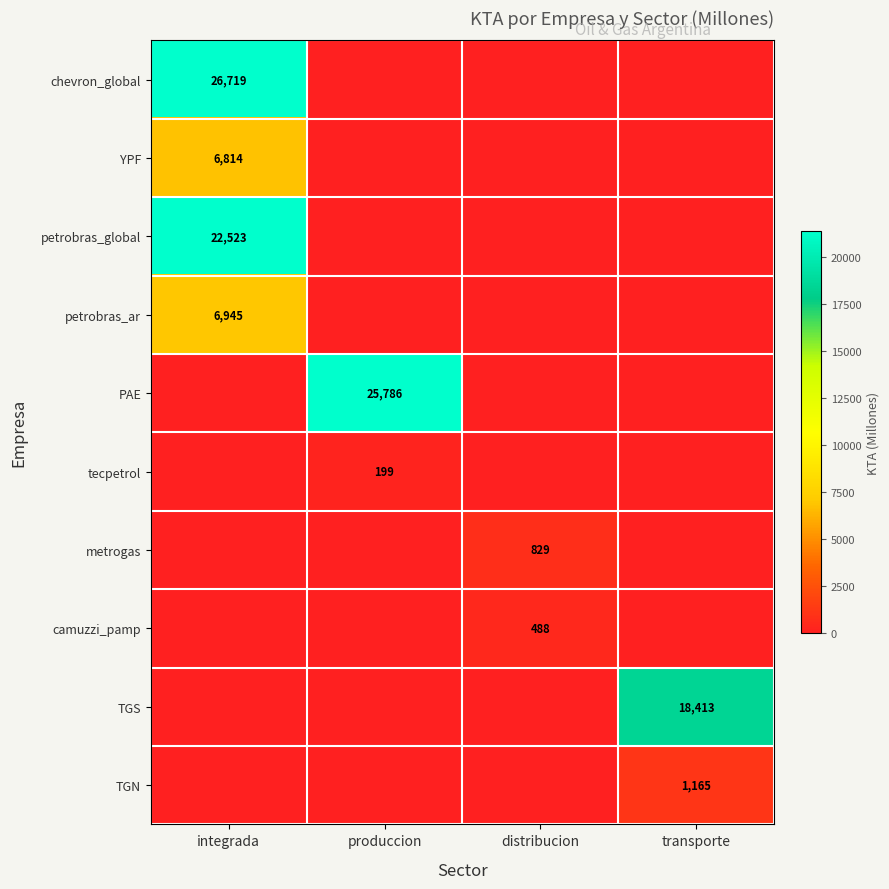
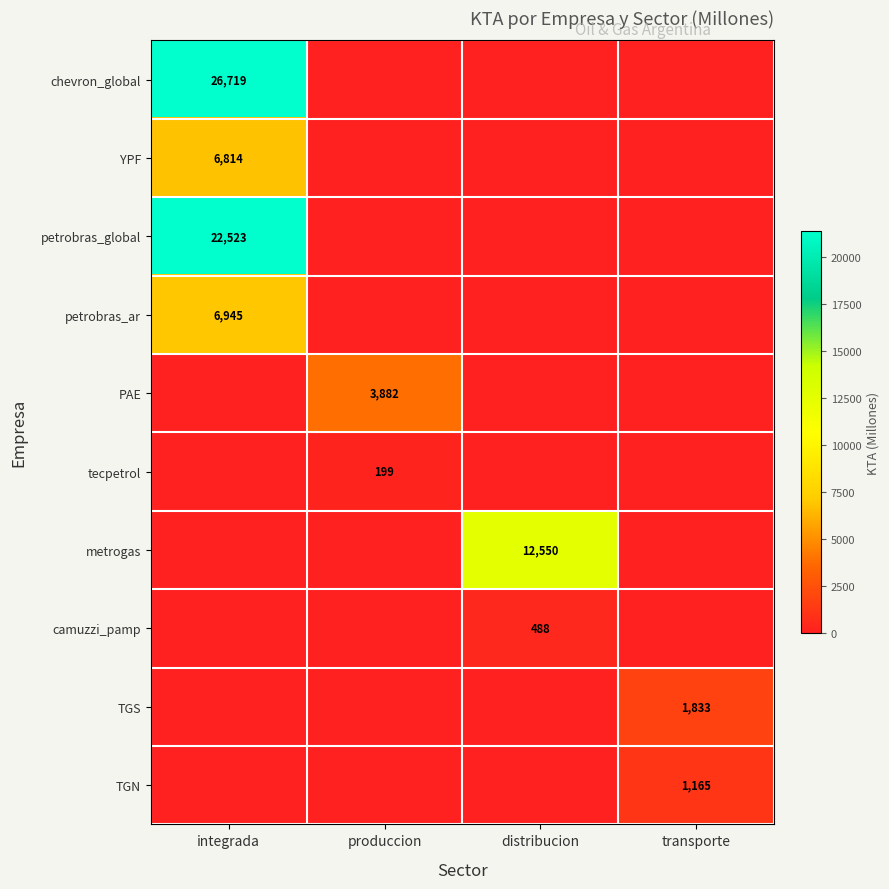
PAE, produccion: 25,786 -> 3,882
metrogas, distribucion: 829 -> 12,550
TGS, transporte: 18,413 -> 1,833
